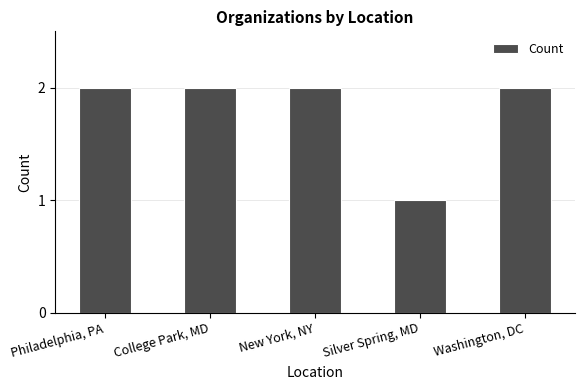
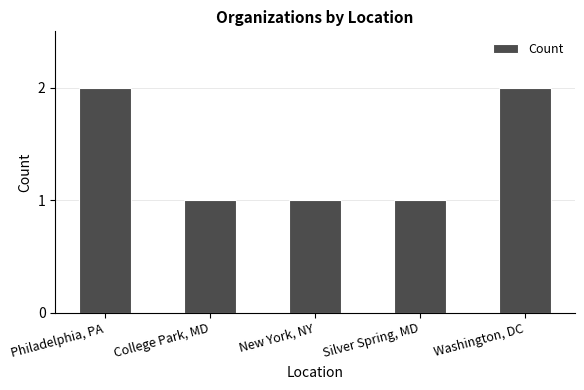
College Park, MD: 2 -> 1
New York, NY: 2 -> 1
